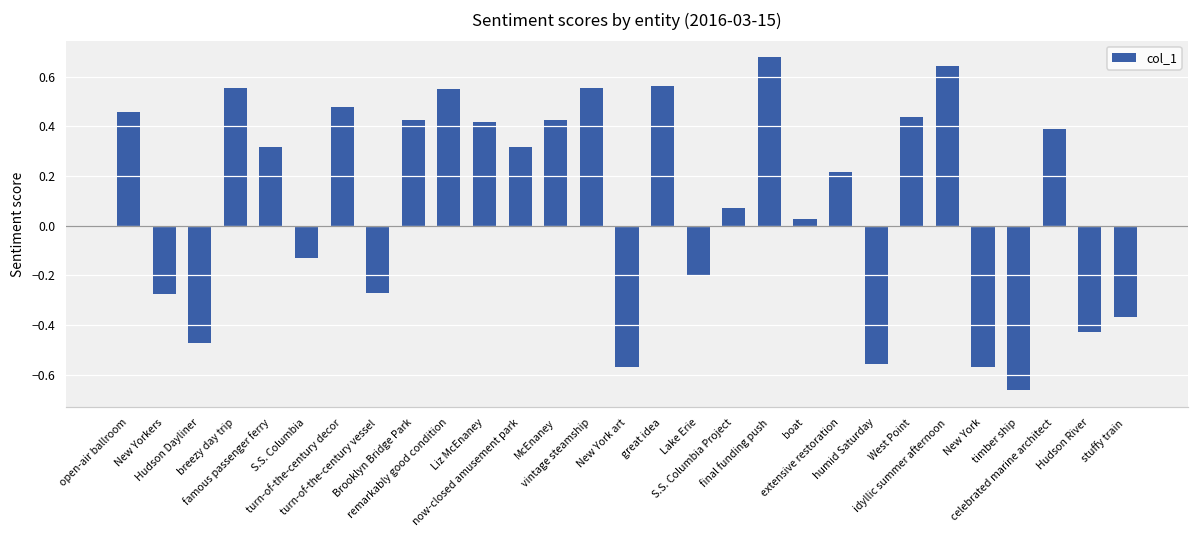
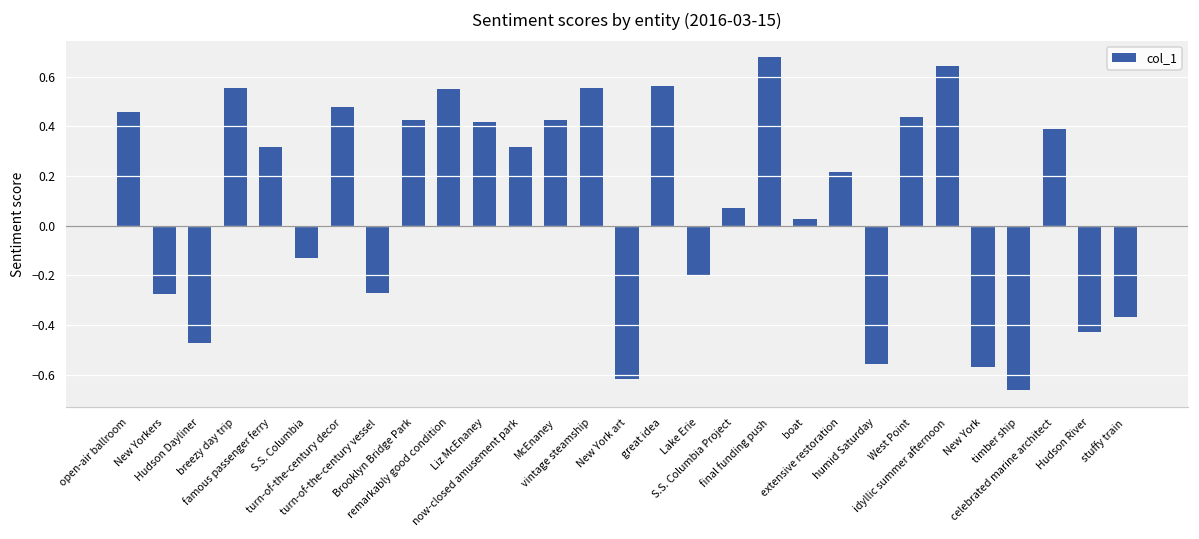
New York art: -0.57 -> -0.62
